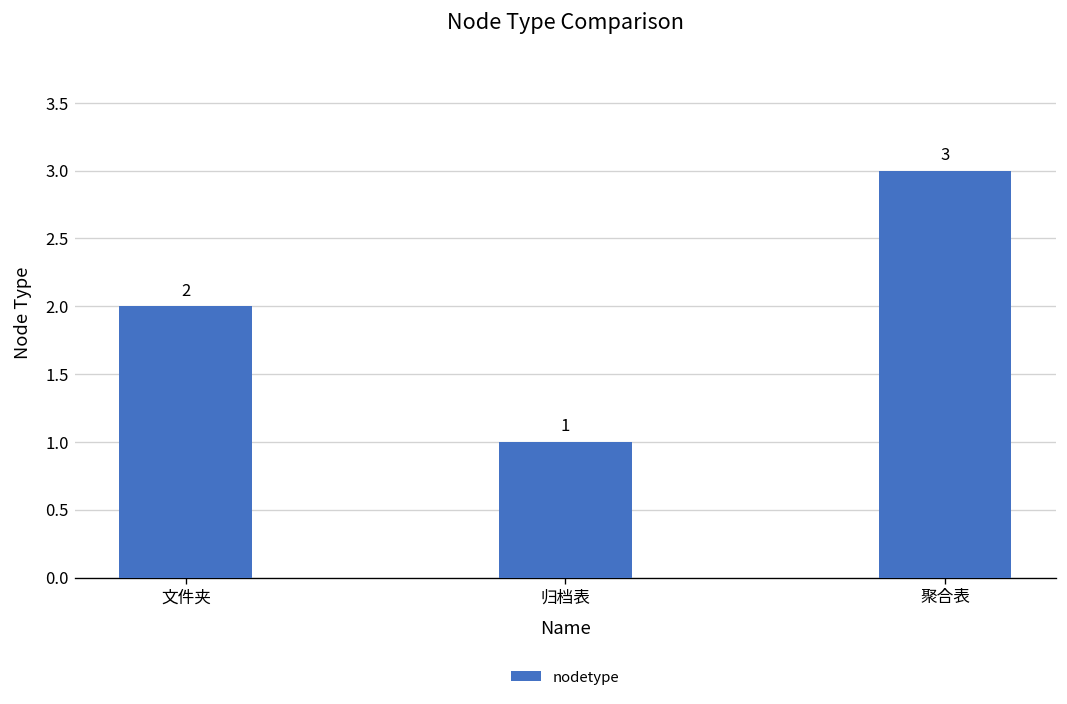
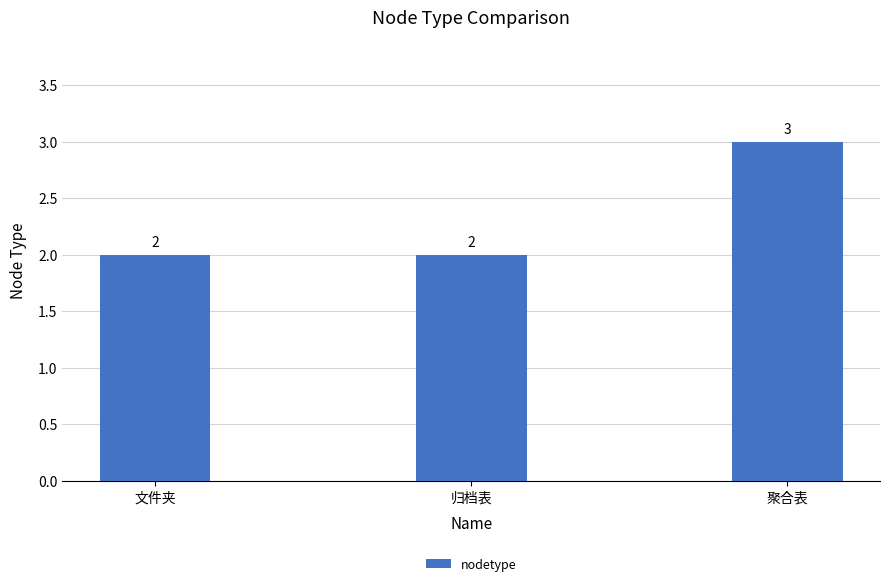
归档表: 1 -> 2
